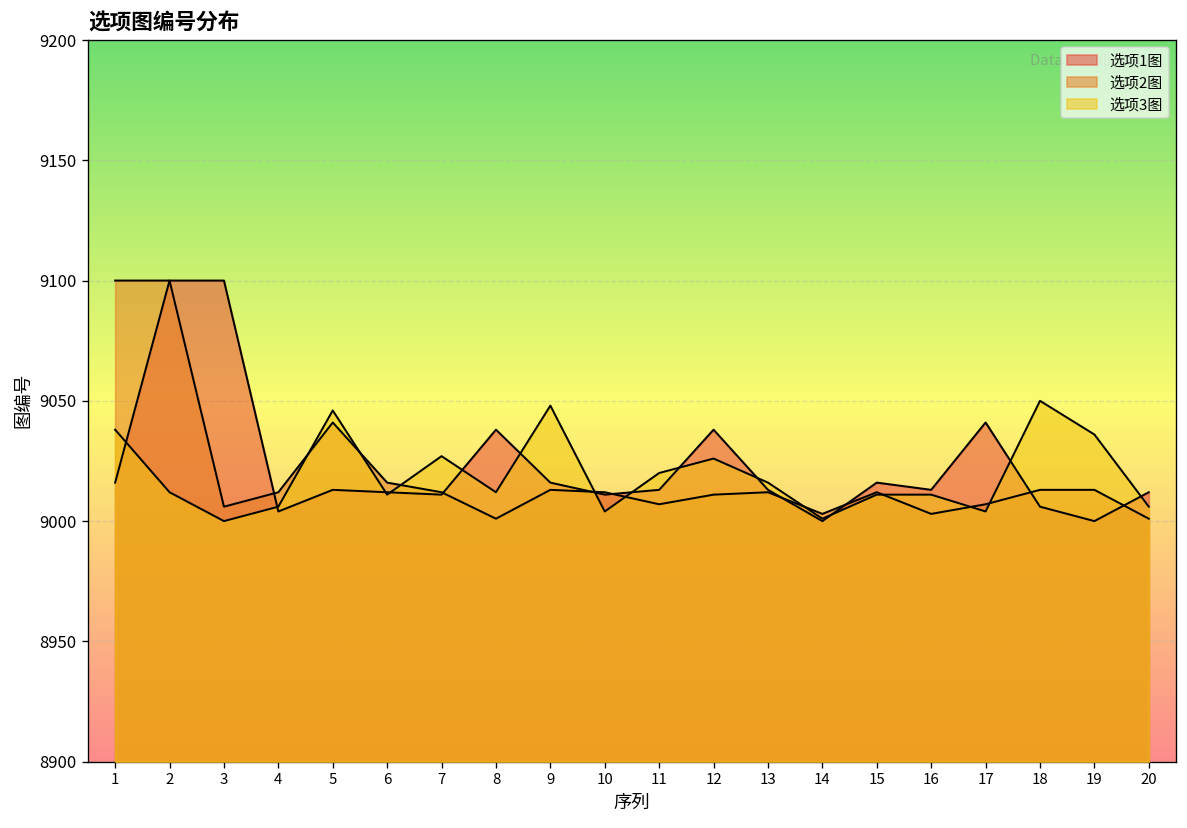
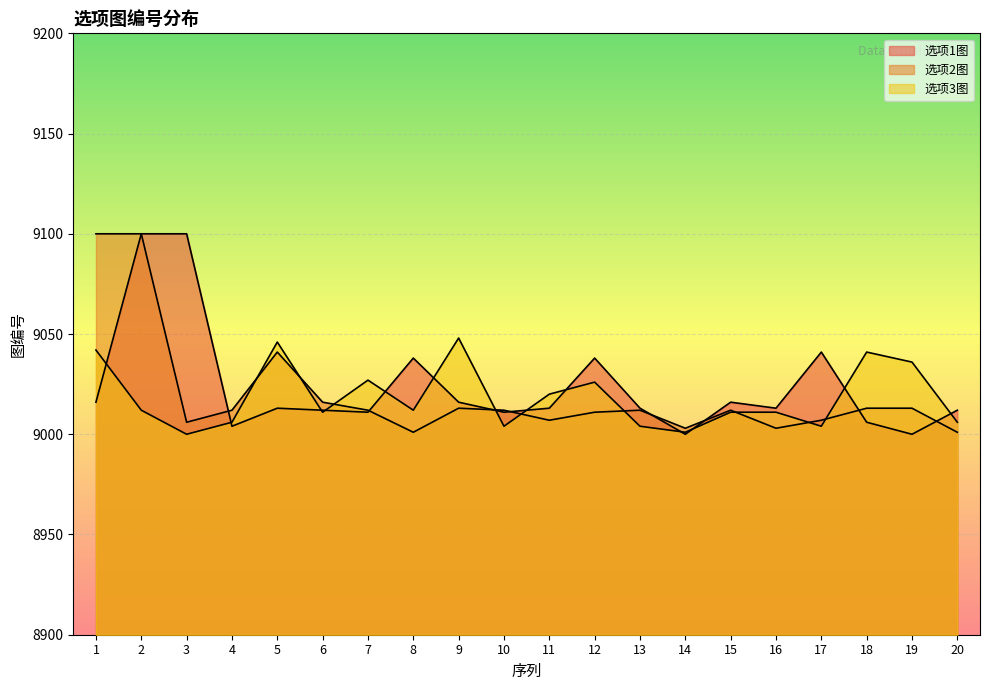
选项3图, 1: 9038 -> 9042
选项3图, 13: 9016 -> 9004
选项3图, 18: 9050 -> 9041
